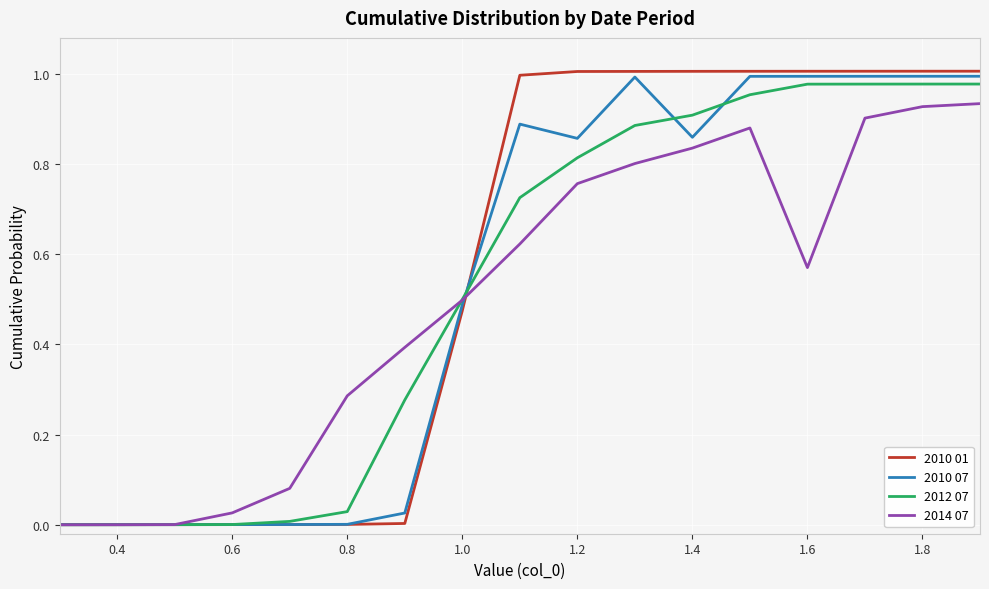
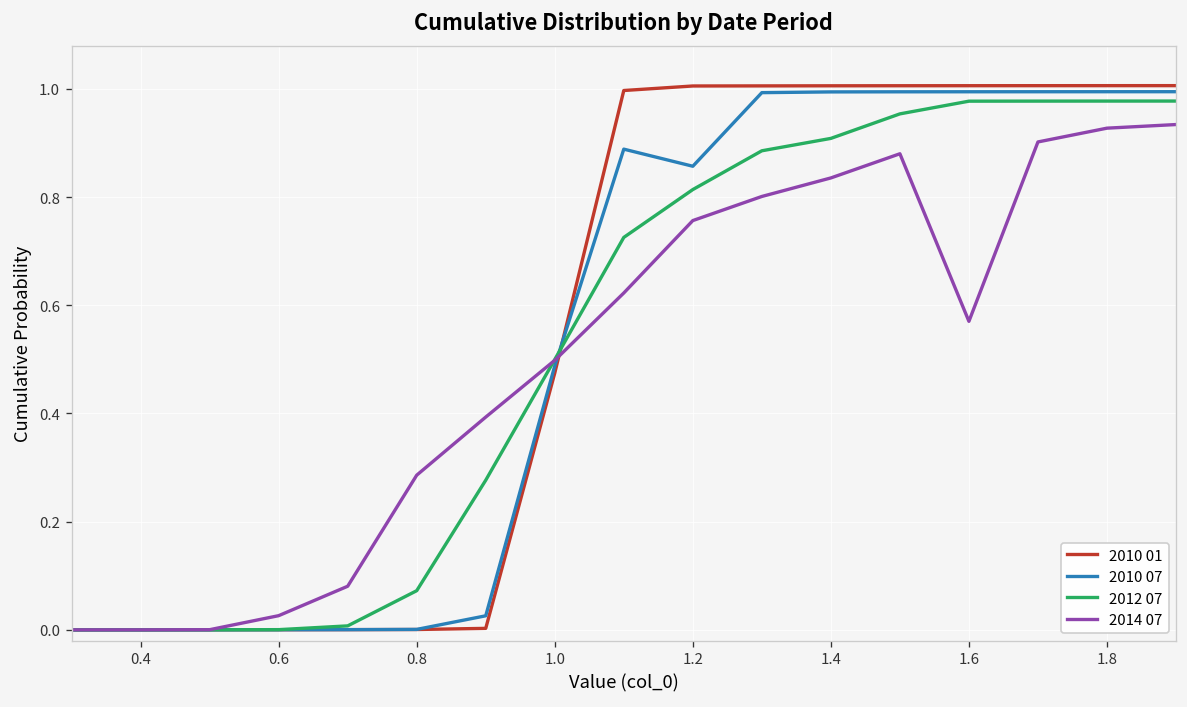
2012 07, 0.8: 0.03 -> 0.07
2010 07, 1.4: 0.86 -> 0.99
